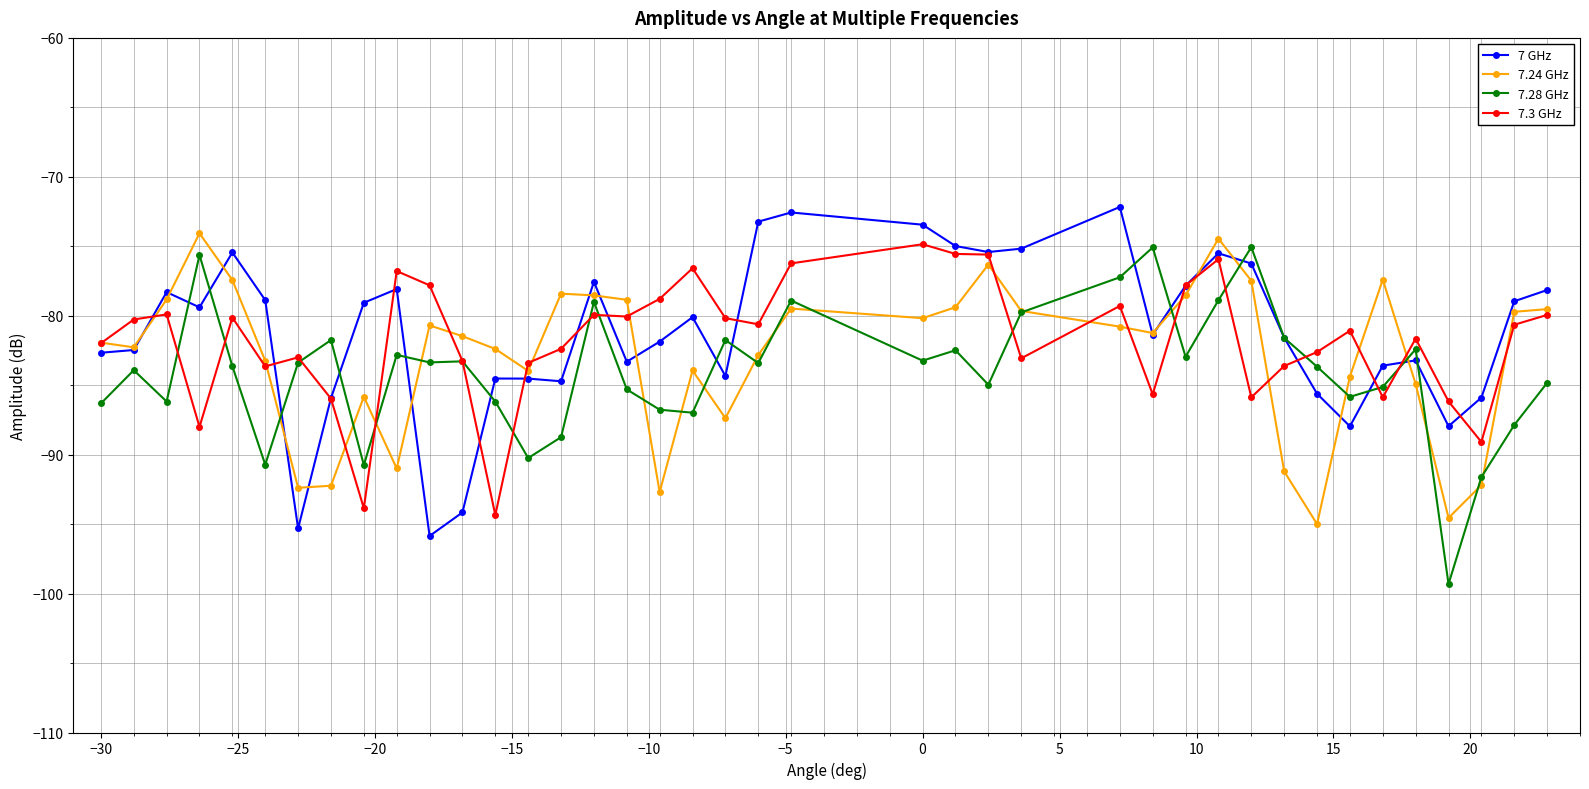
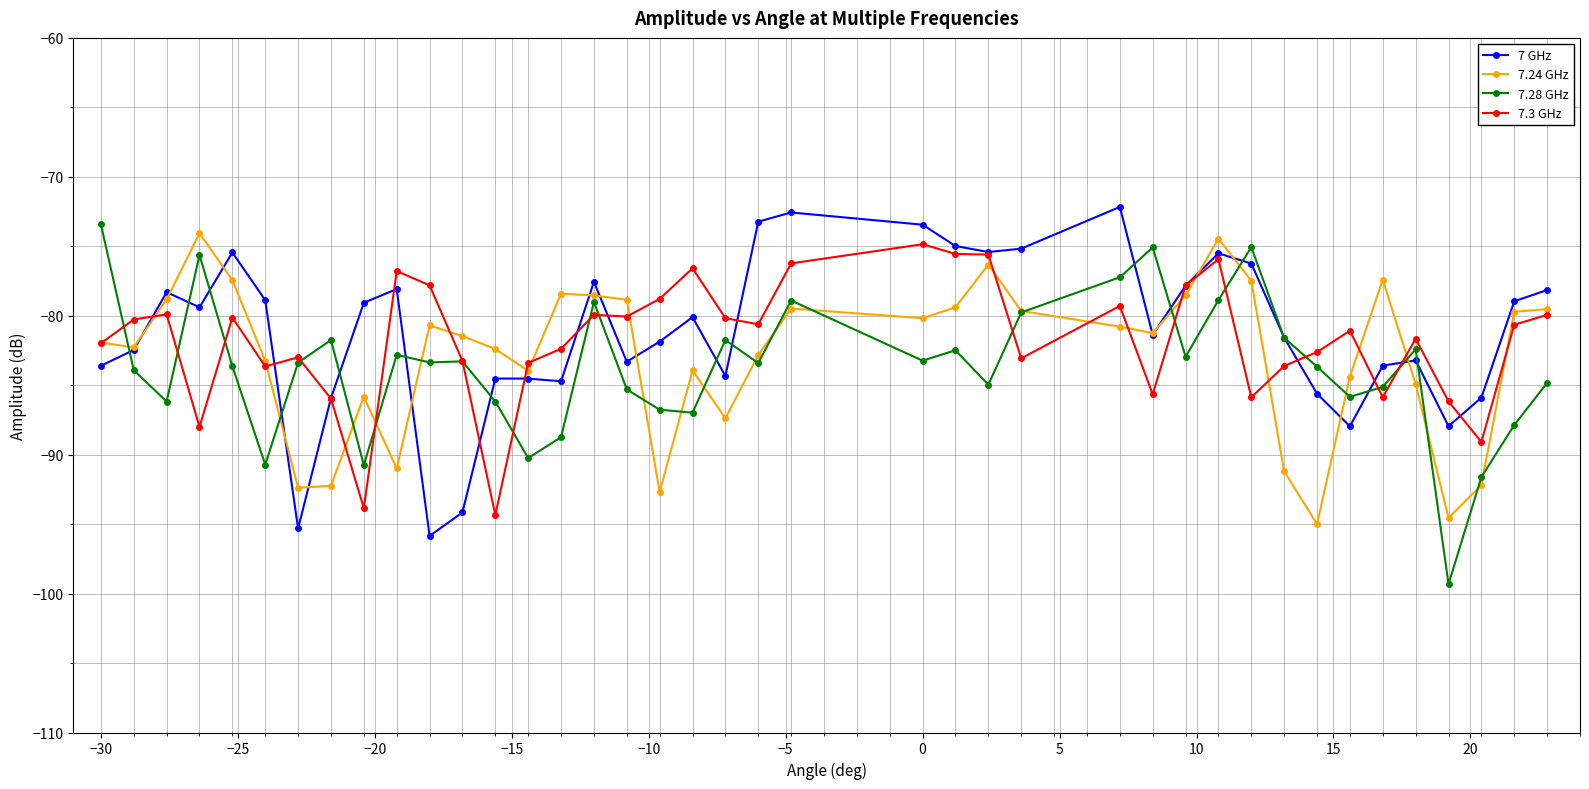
7 GHz, −30: -82.7 -> -83.6
7.28 GHz, −30: -86.3 -> -73.4
